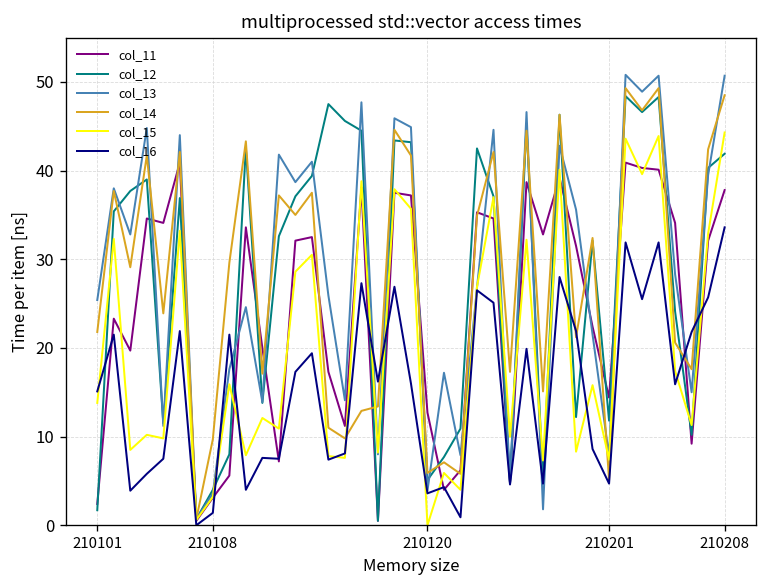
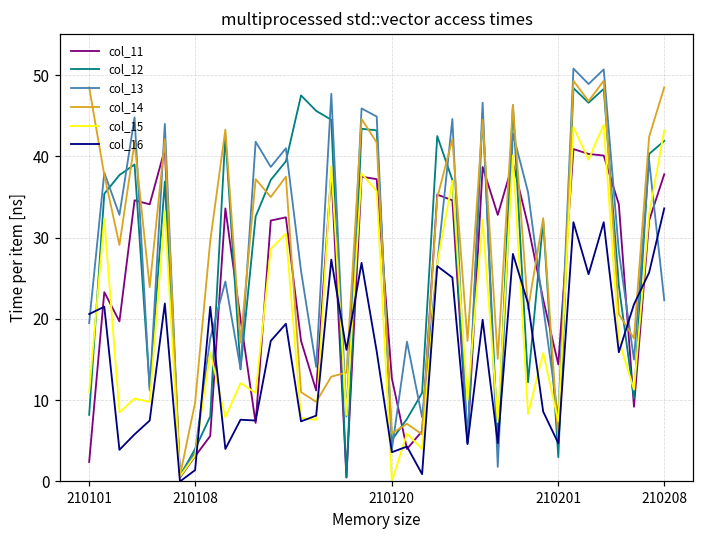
col_12, 210101: 2 -> 8
col_13, 210101: 25 -> 20
col_14, 210101: 22 -> 49
col_15, 210101: 14 -> 11
col_16, 210101: 15 -> 21
col_12, 210201: 12 -> 3
col_13, 210208: 51 -> 22
col_15, 210208: 44 -> 43
